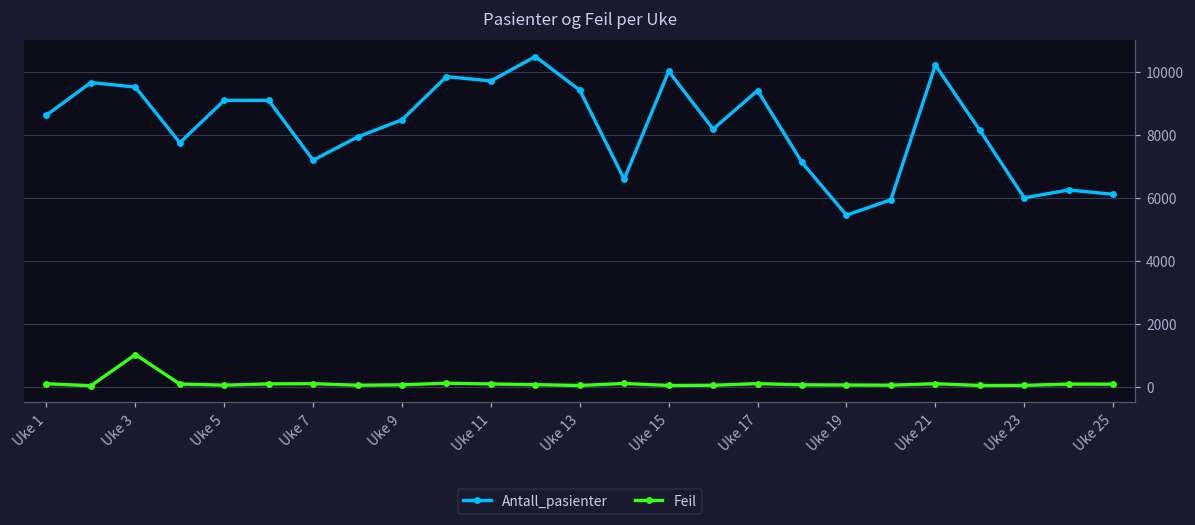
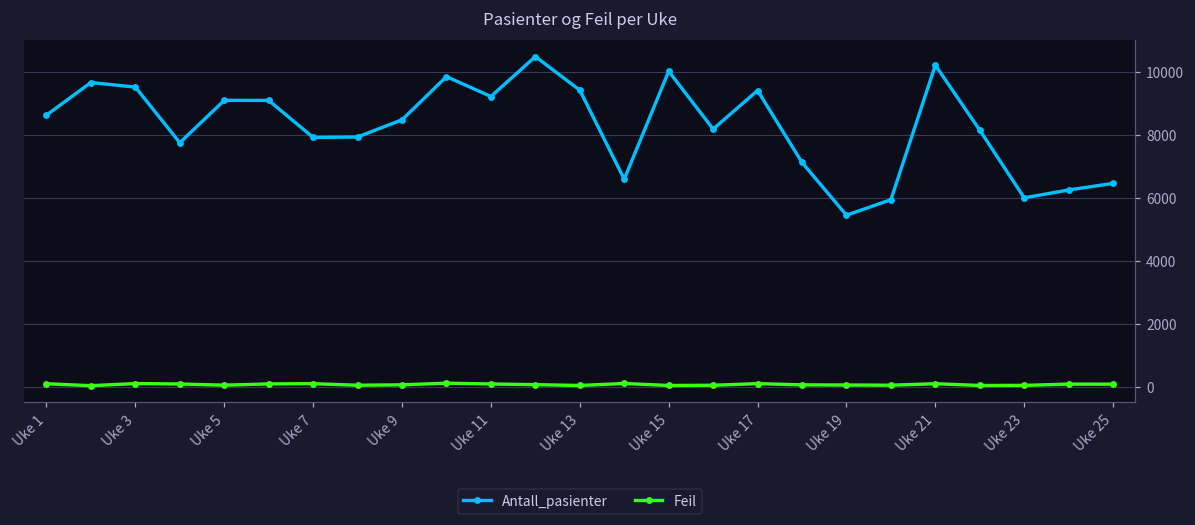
Feil, Uke 3: 1000 -> 100
Antall_pasienter, Uke 7: 7200 -> 7900
Antall_pasienter, Uke 11: 9700 -> 9200
Antall_pasienter, Uke 25: 6100 -> 6500
